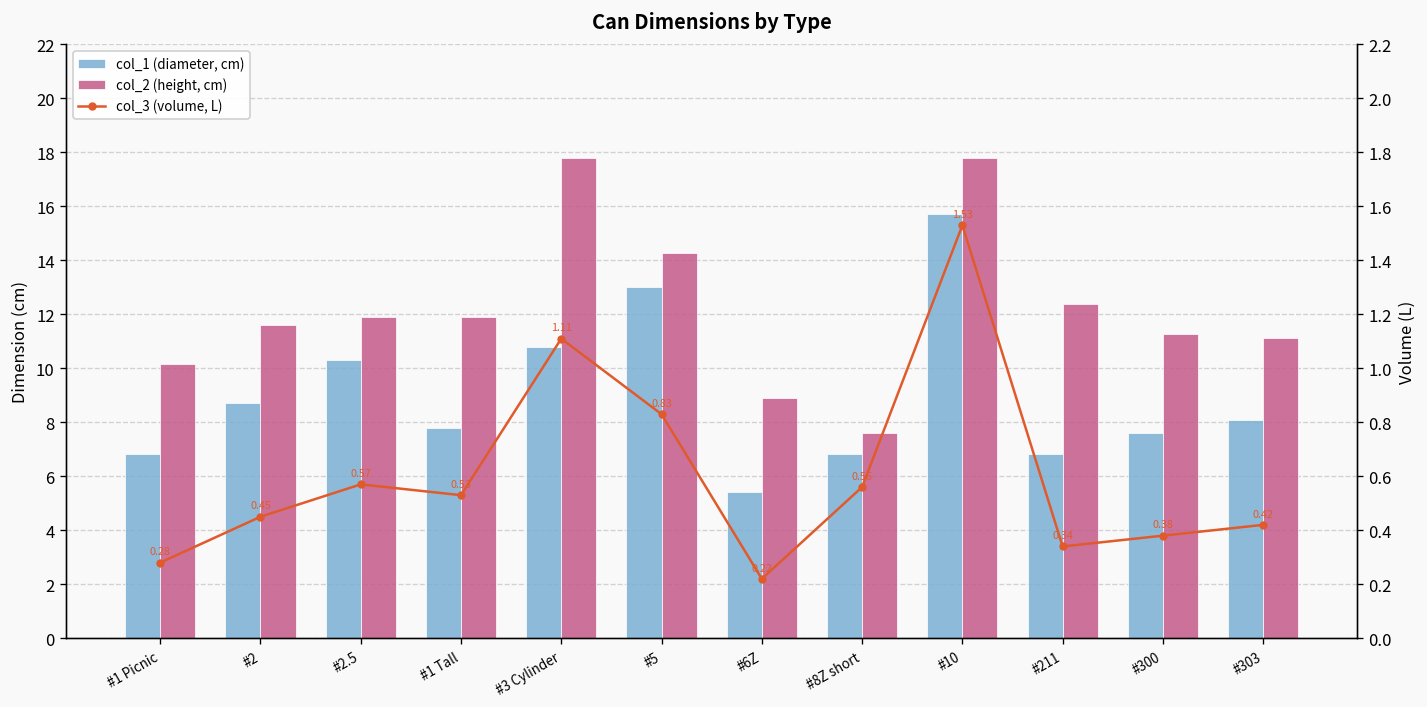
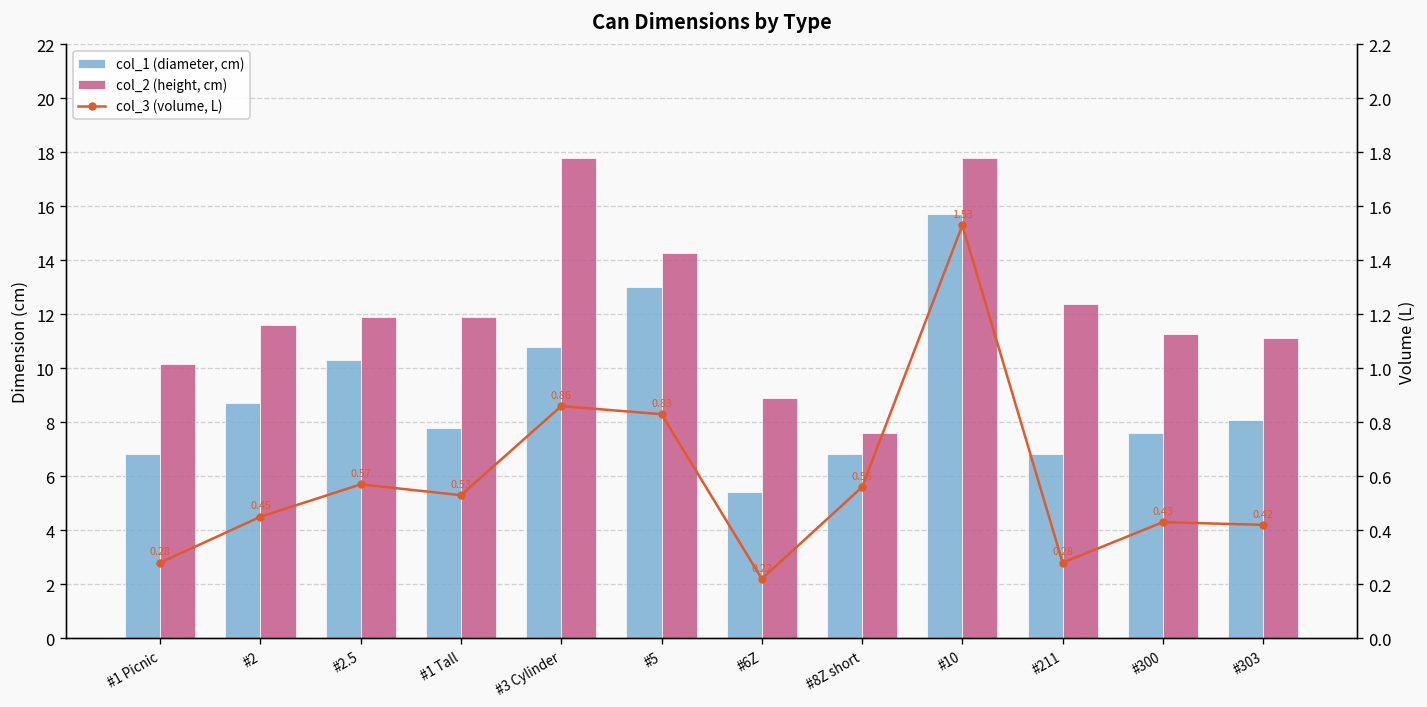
col_3 (volume, L), #3 Cylinder: 1.11 -> 0.86
col_3 (volume, L), #211: 0.34 -> 0.28
col_3 (volume, L), #300: 0.38 -> 0.43
